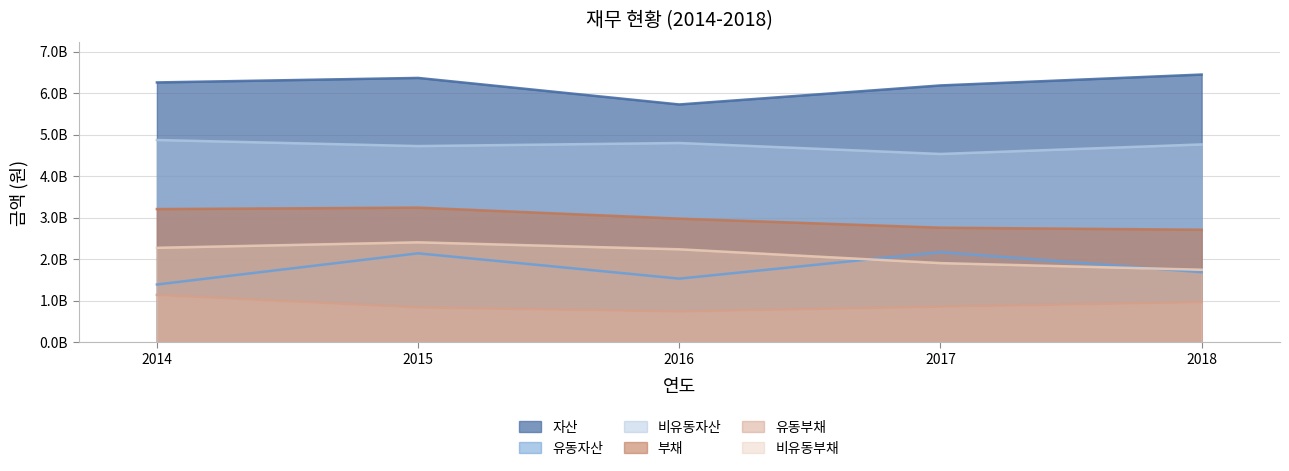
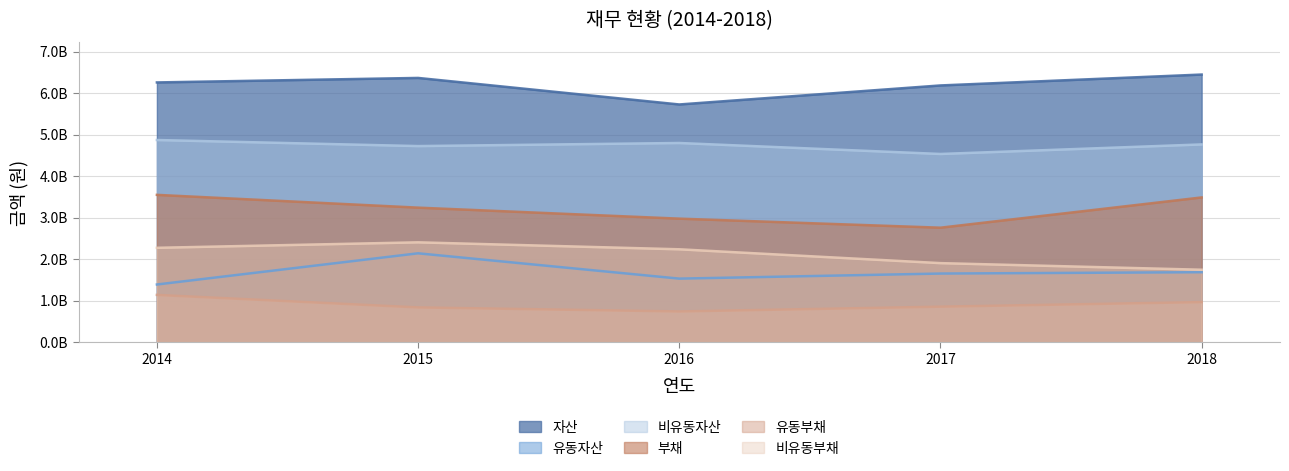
부채, 2014: 3200000000 -> 3500000000
유동자산, 2017: 2200000000 -> 1700000000
부채, 2018: 2700000000 -> 3500000000
